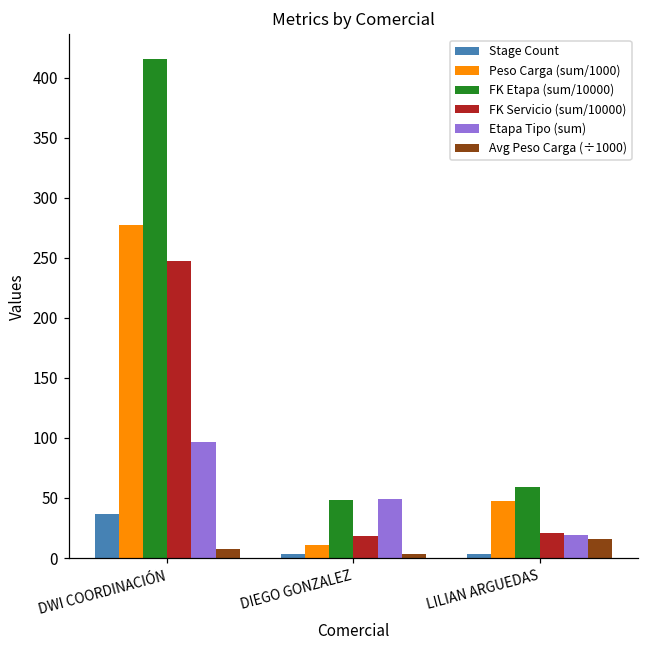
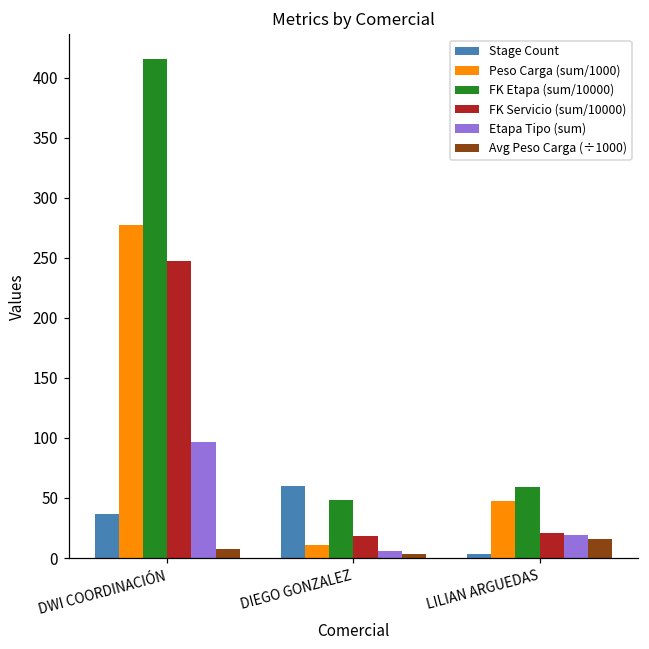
Stage Count, DIEGO GONZALEZ: 3 -> 60
Etapa Tipo (sum), DIEGO GONZALEZ: 49 -> 6
